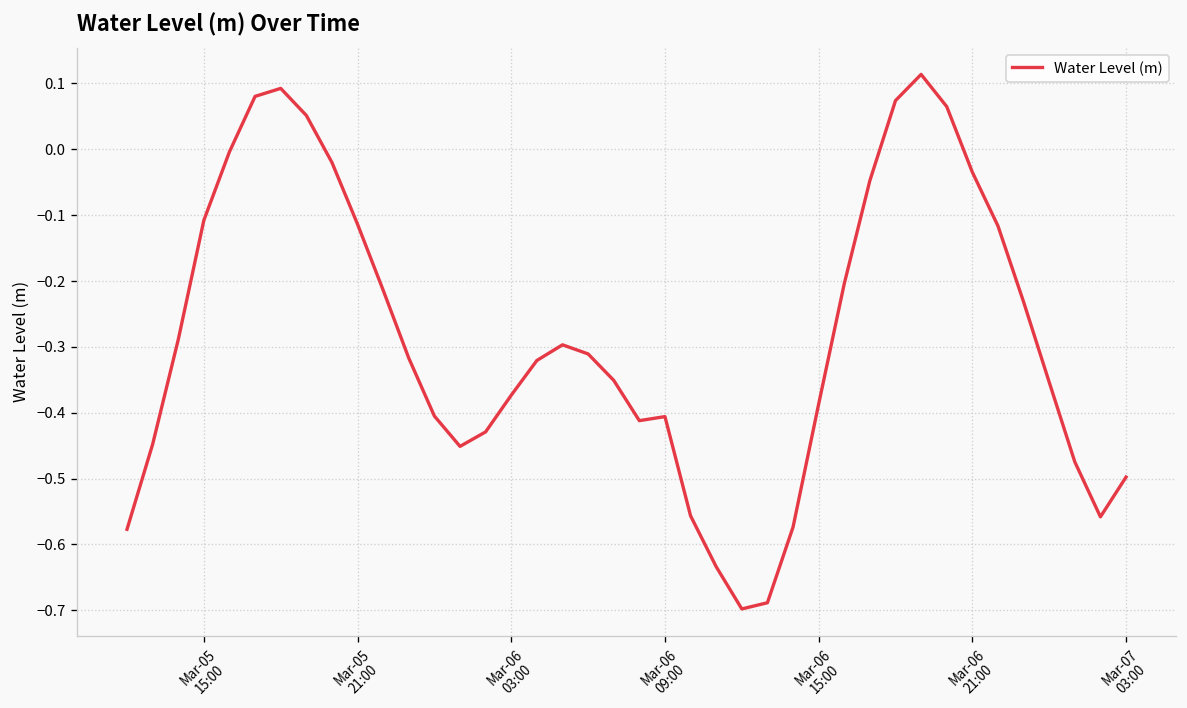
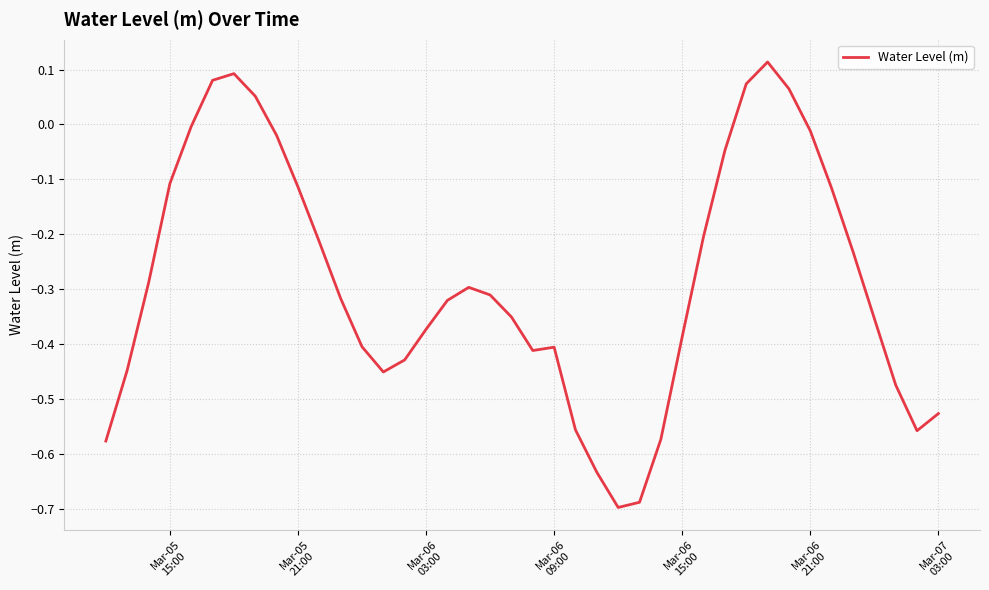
Mar-06 21:00: -0.03 -> -0.01
Mar-07 03:00: -0.50 -> -0.53
